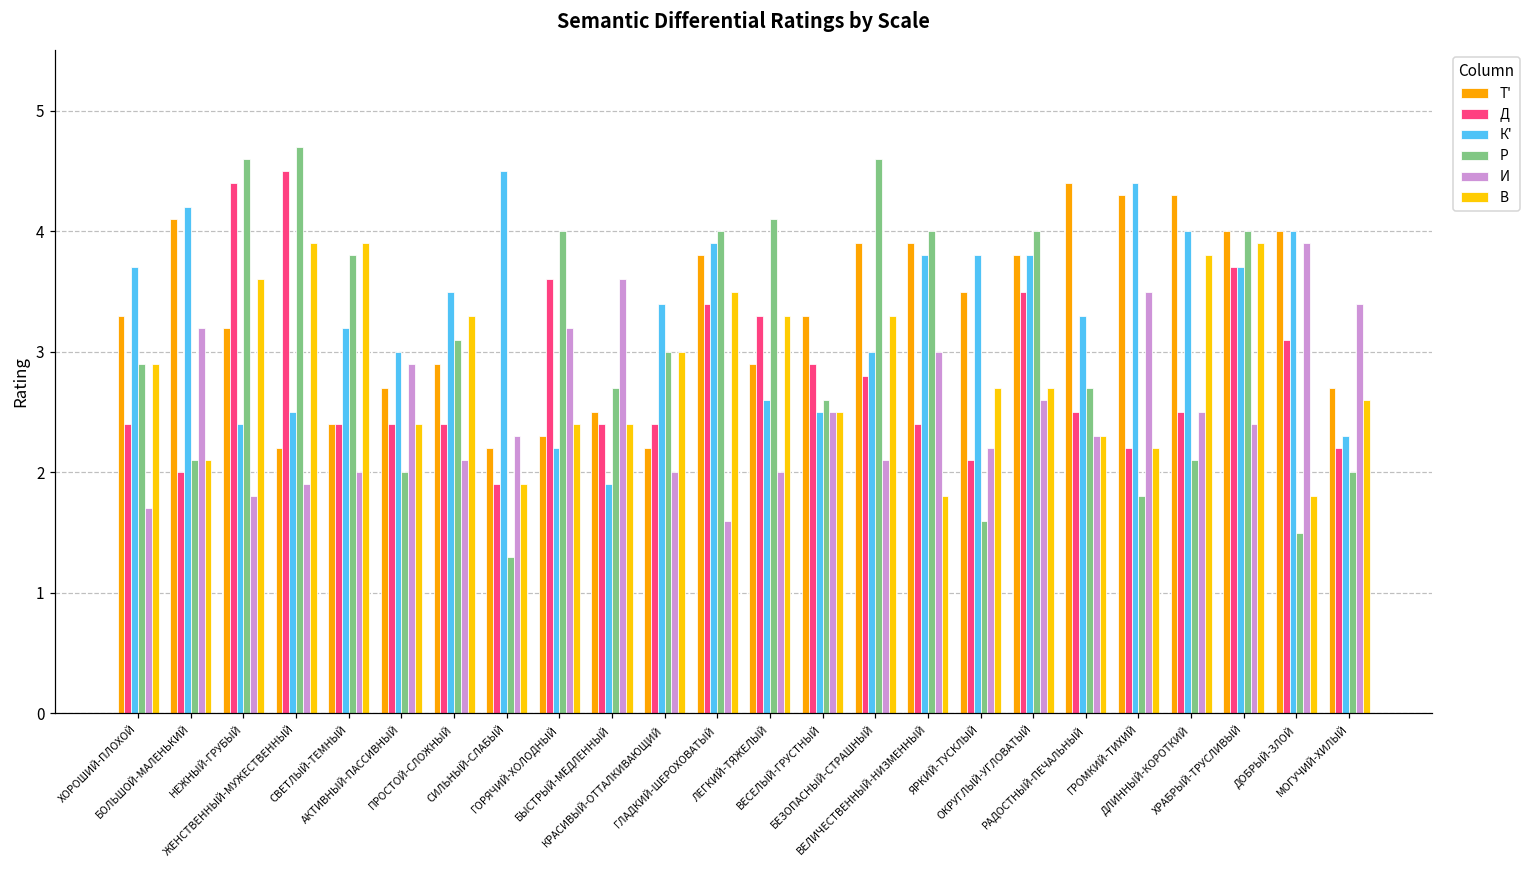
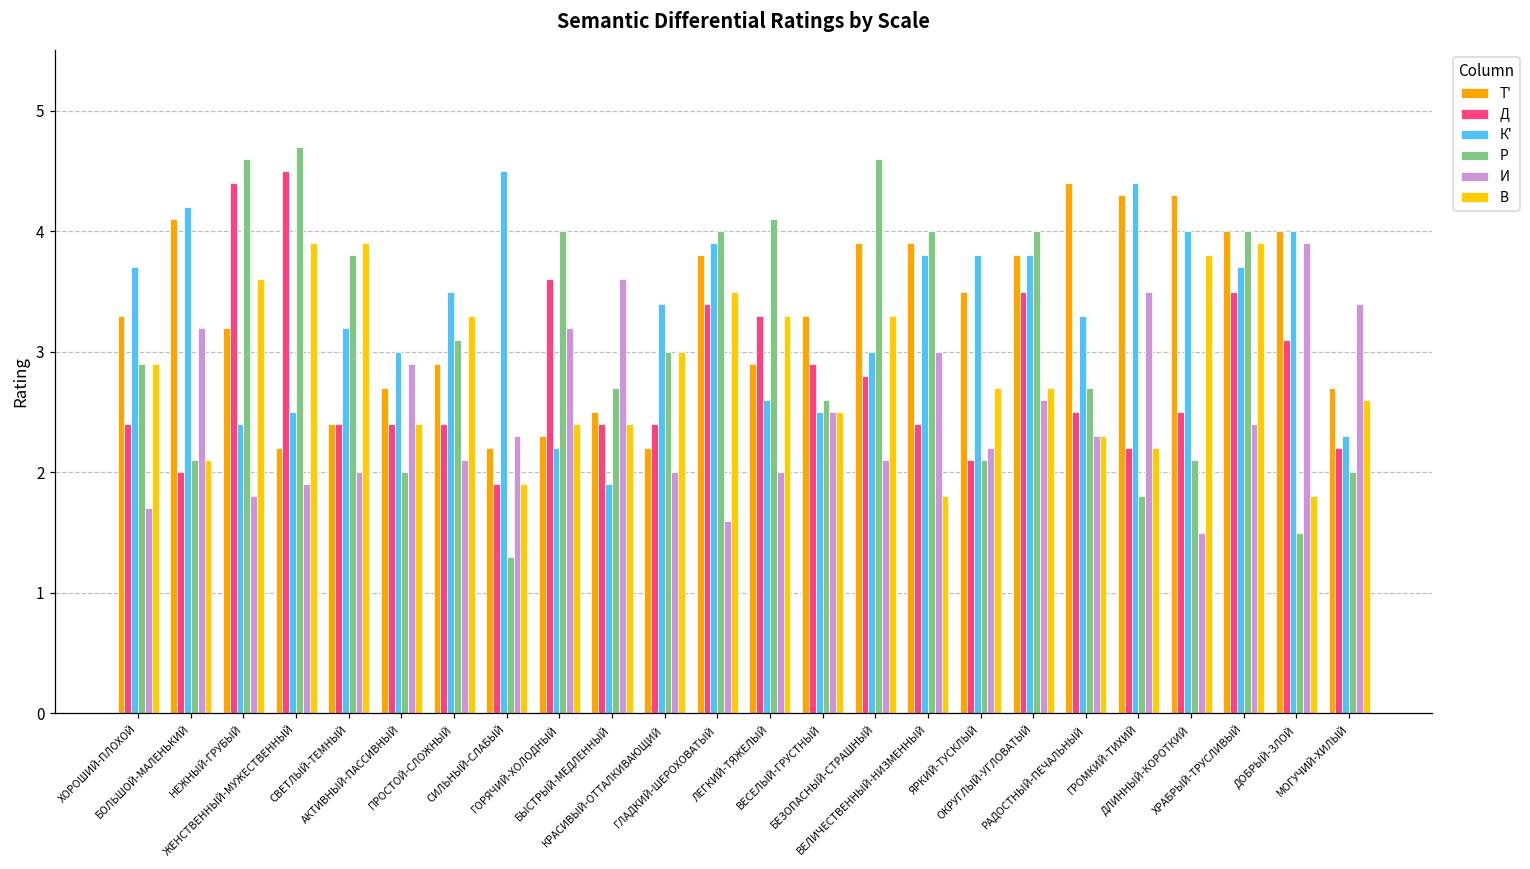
Р, ЯРКИЙ-ТУСКЛЫЙ: 1.6 -> 2.1
И, ДЛИННЫЙ-КОРОТКИЙ: 2.5 -> 1.5
Д, ХРАБРЫЙ-ТРУСЛИВЫЙ: 3.7 -> 3.5
